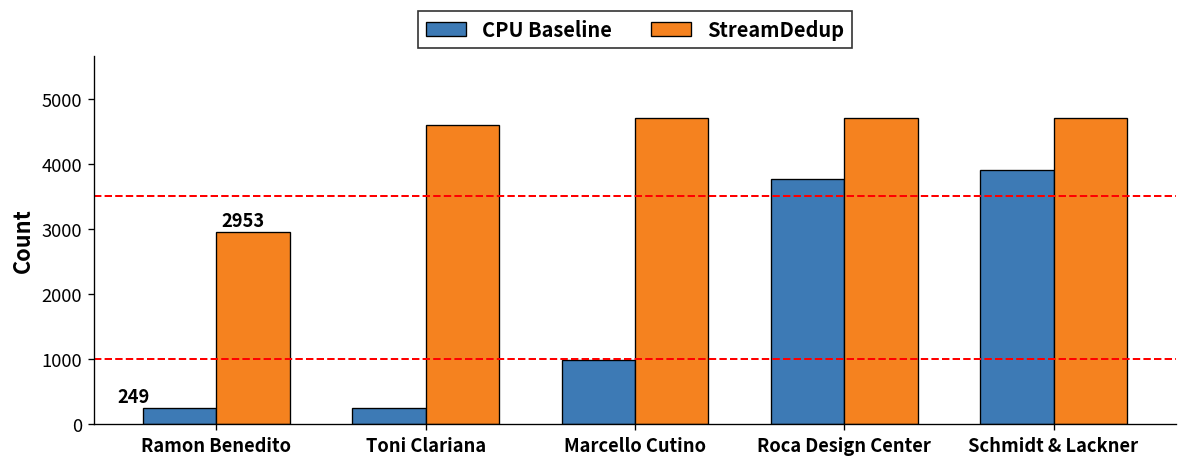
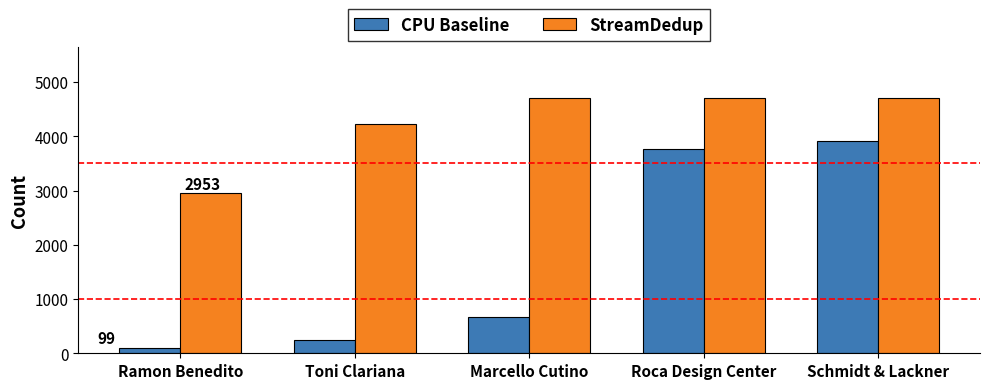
CPU Baseline, Ramon Benedito: 249 -> 99
StreamDedup, Toni Clariana: 4600 -> 4200
CPU Baseline, Marcello Cutino: 1000 -> 700
